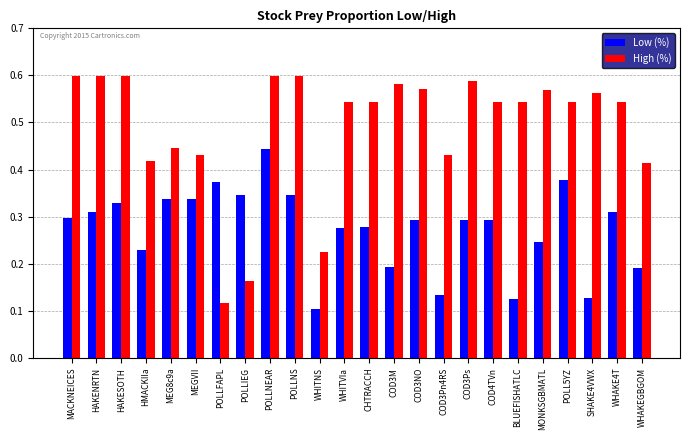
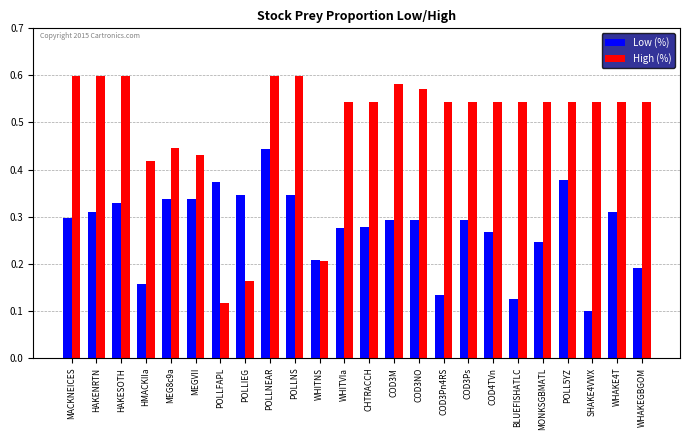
Low (%), HMACKIIa: 0.23 -> 0.16
Low (%), WHITNS: 0.10 -> 0.21
High (%), WHITNS: 0.23 -> 0.21
Low (%), COD3M: 0.19 -> 0.29
High (%), COD3Pn4RS: 0.43 -> 0.54
High (%), COD3Ps: 0.59 -> 0.54
Low (%), COD4TVn: 0.29 -> 0.27
High (%), MONKSGBMATL: 0.57 -> 0.54
Low (%), SHAKE4VWX: 0.13 -> 0.10
High (%), SHAKE4VWX: 0.56 -> 0.54
High (%), WHAKEGBGOM: 0.42 -> 0.54
